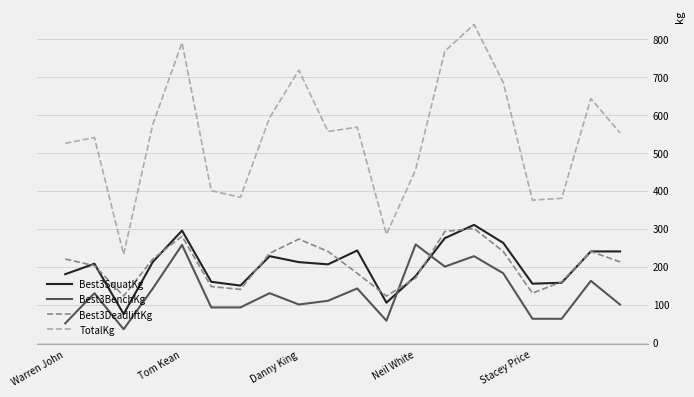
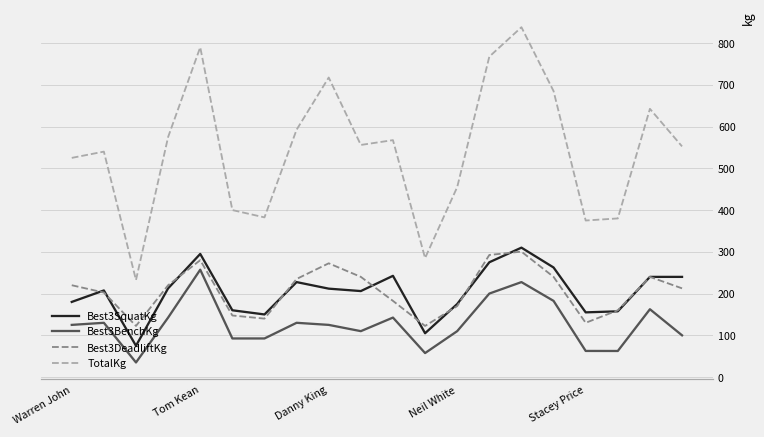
Best3BenchKg, Warren John: 50 -> 130
Best3BenchKg, Danny King: 100 -> 130
Best3BenchKg, Neil White: 260 -> 110
